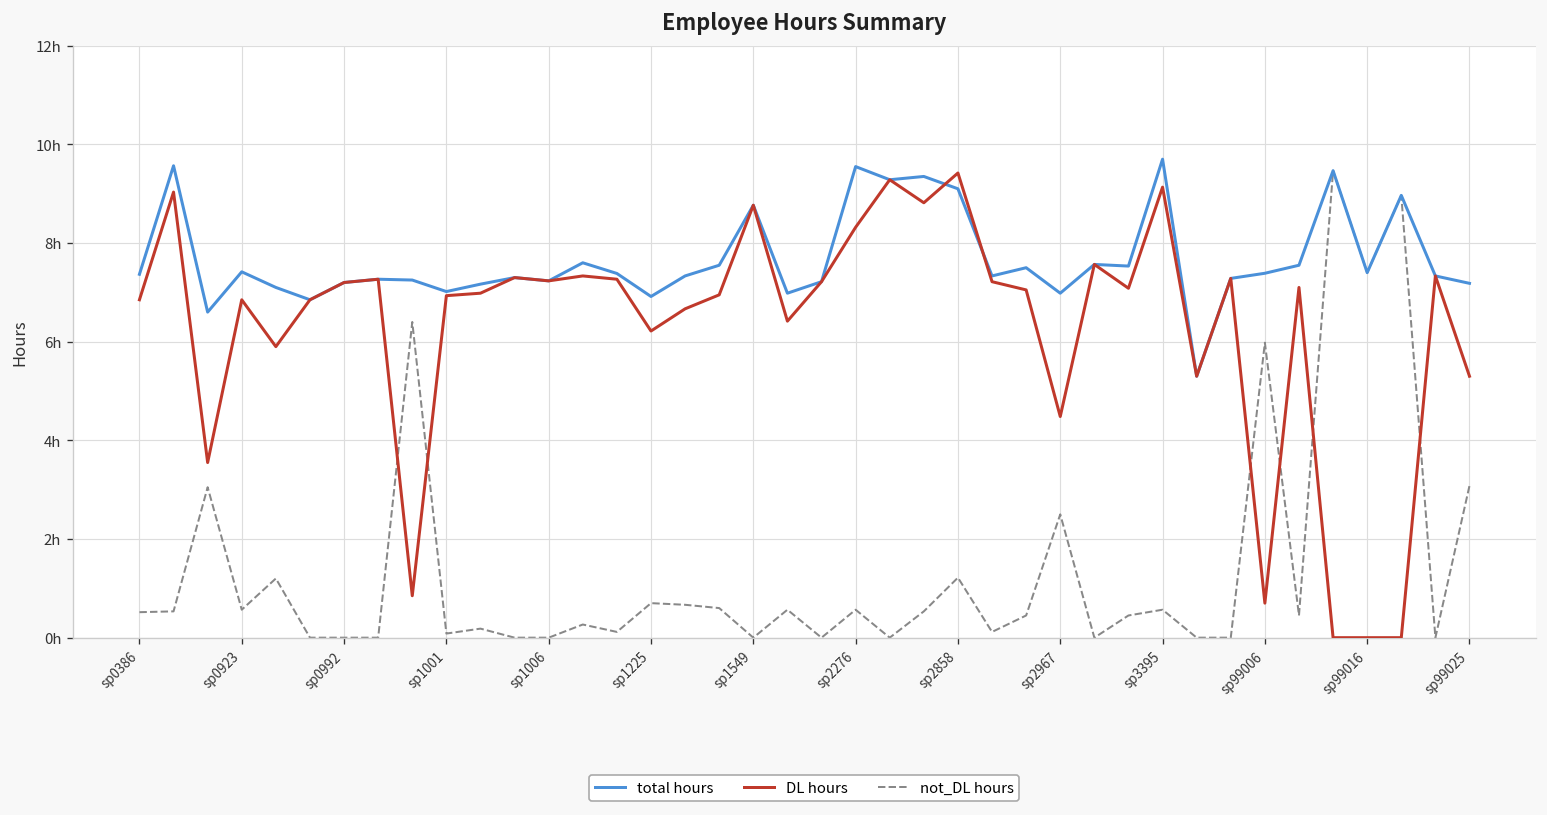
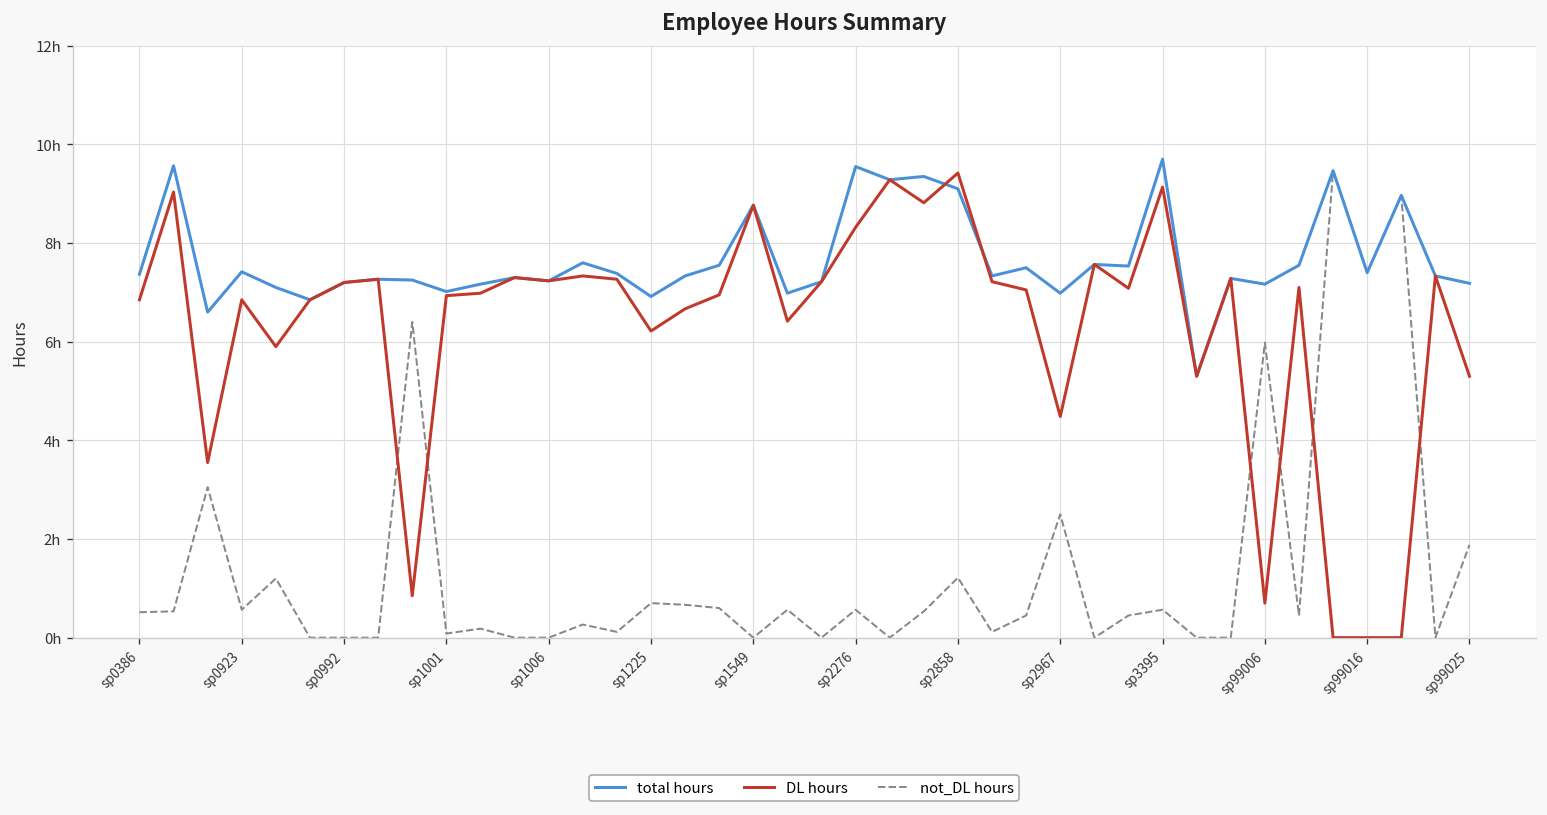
total hours, sp99006: 7.4h -> 7.2h
not_DL hours, sp99025: 3.1h -> 1.9h
